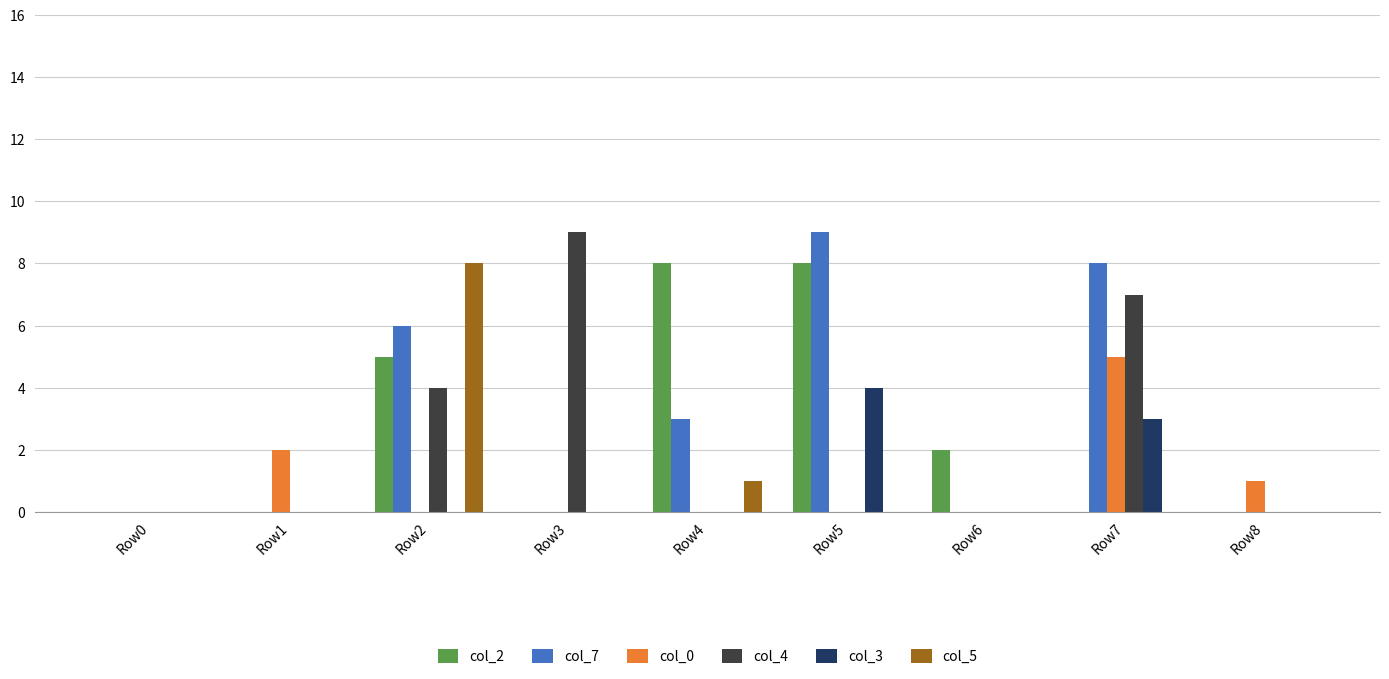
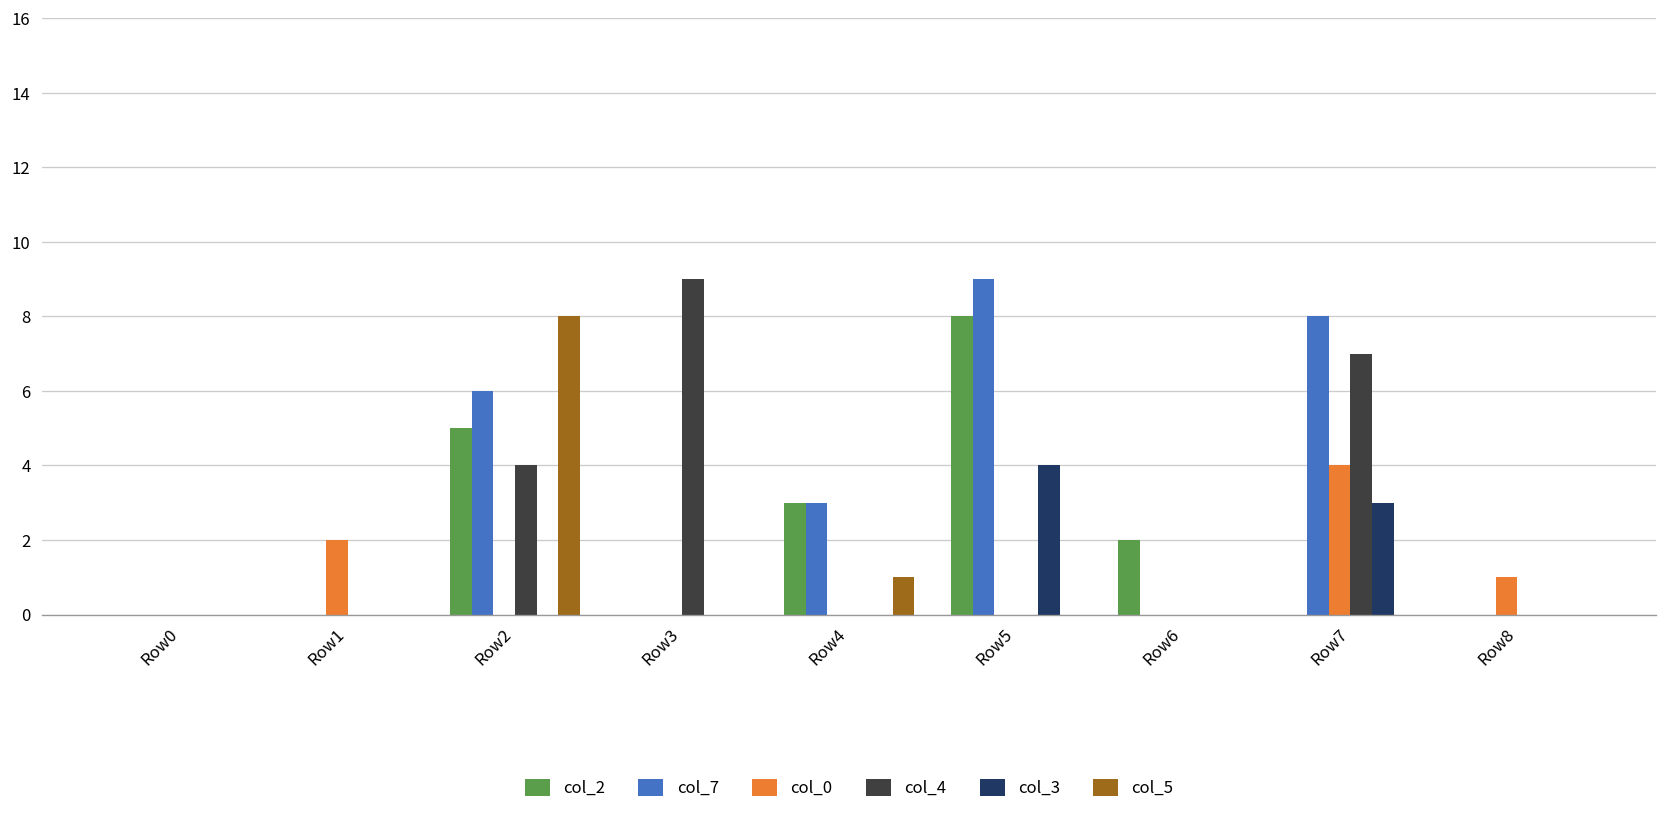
col_2, Row4: 8 -> 3
col_0, Row7: 5 -> 4
